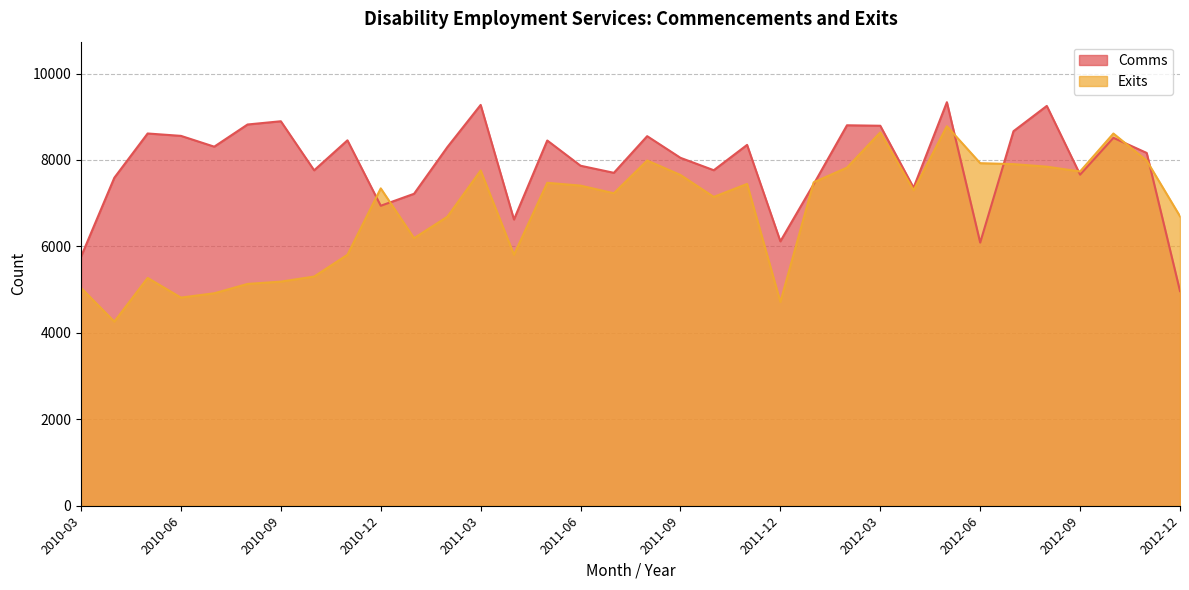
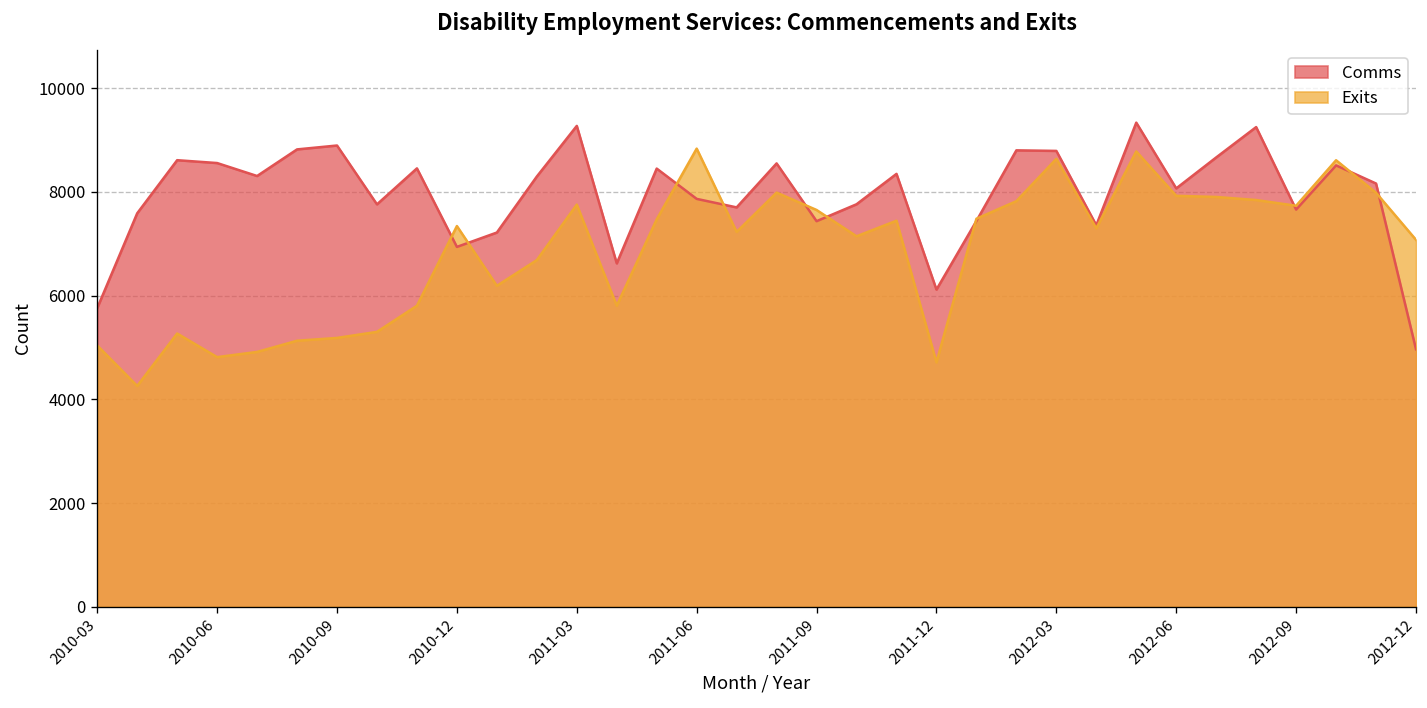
Exits, 2011-06: 7400 -> 8800
Comms, 2011-09: 8100 -> 7400
Comms, 2012-06: 6100 -> 8100
Exits, 2012-12: 6700 -> 7100
